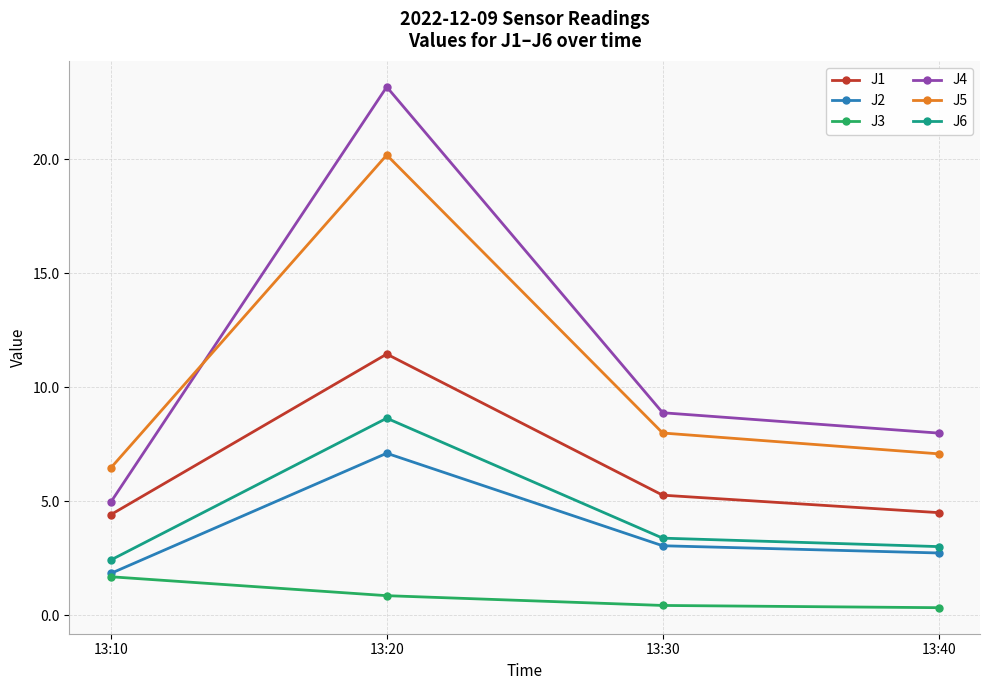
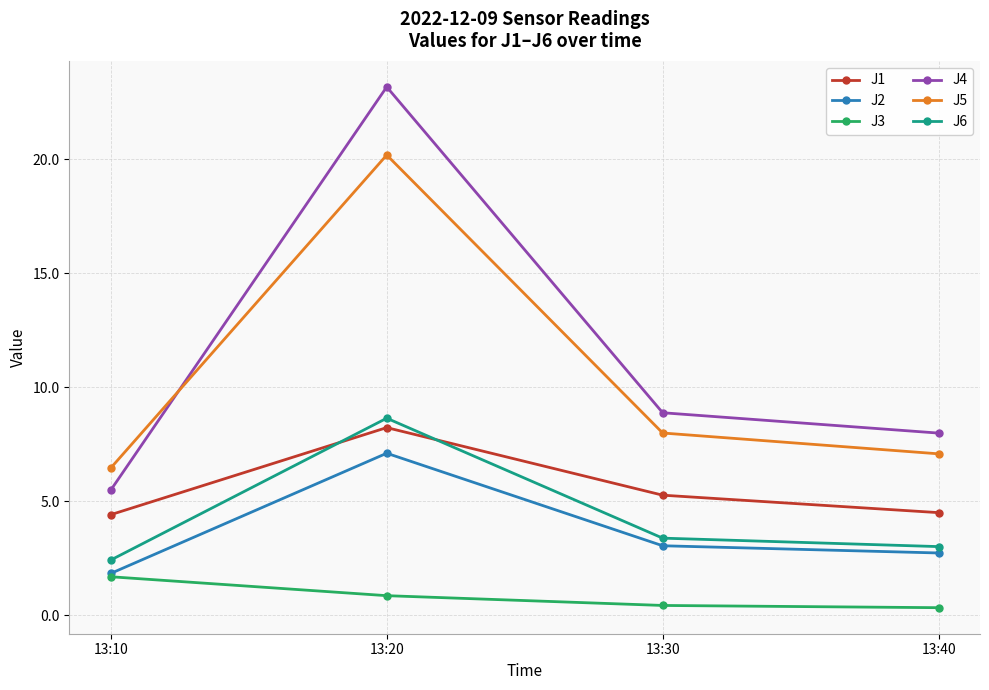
J4, 13:10: 5.0 -> 5.5
J1, 13:20: 11.5 -> 8.2
